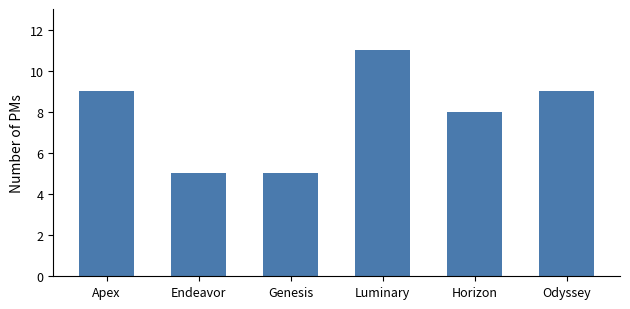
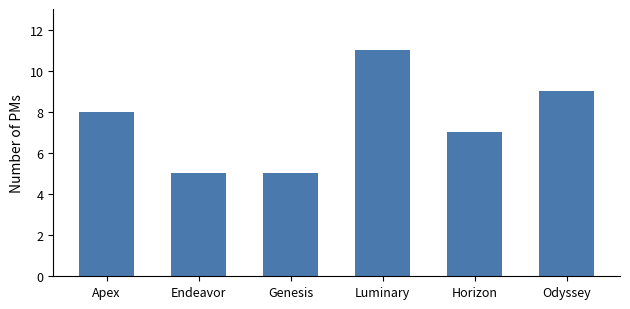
Apex: 9 -> 8
Horizon: 8 -> 7
